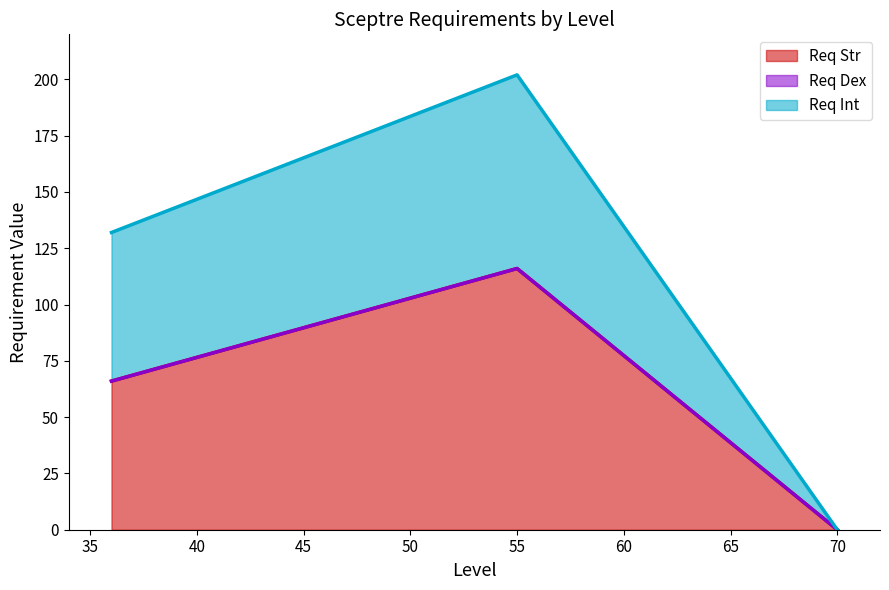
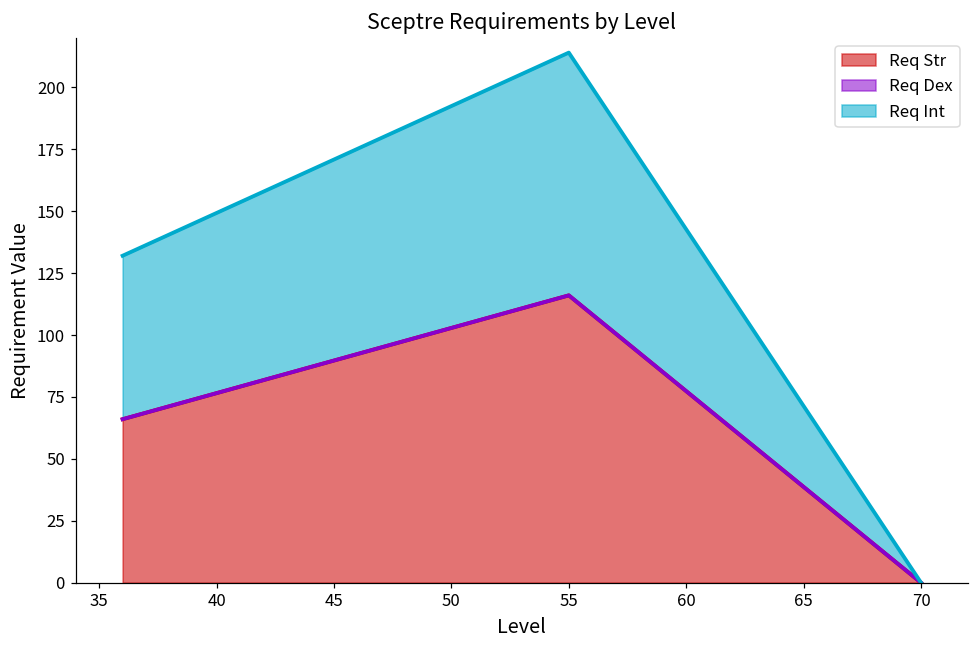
Req Int, 55: 86 -> 98
